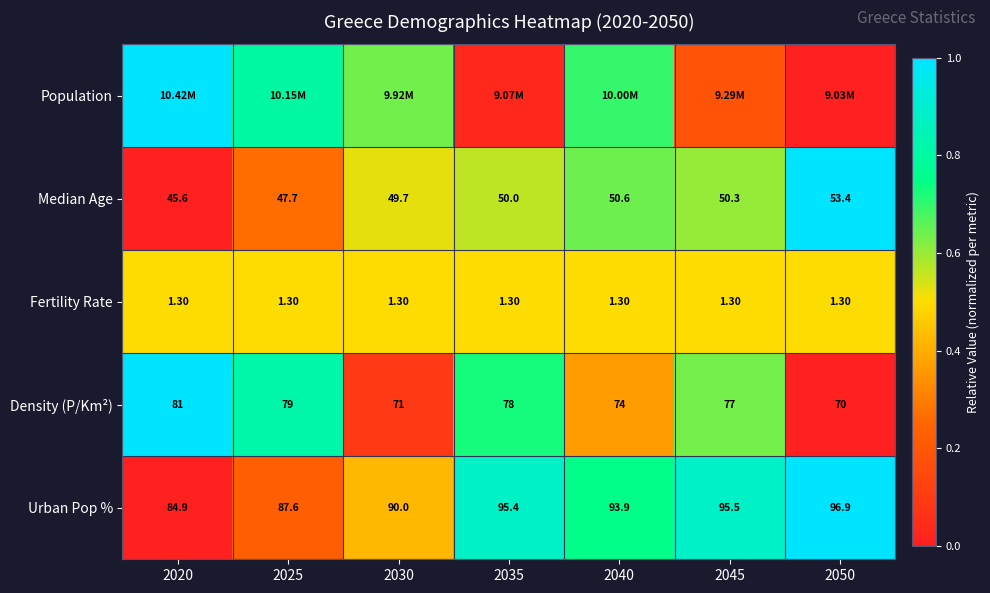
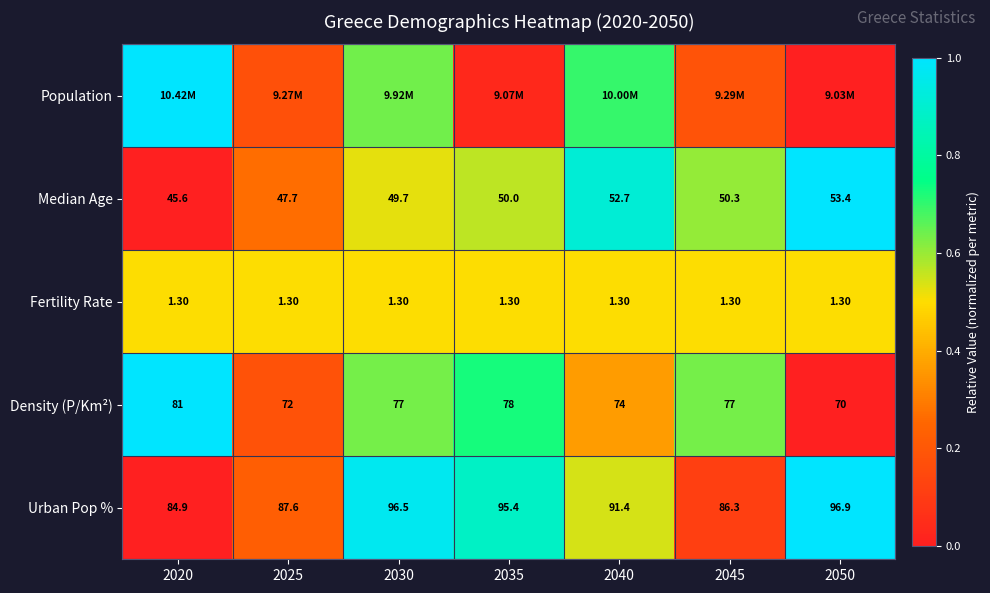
Population, 2025: 10.15M -> 9.27M
Median Age, 2040: 50.6 -> 52.7
Density (P/Km²), 2025: 79 -> 72
Density (P/Km²), 2030: 71 -> 77
Urban Pop %, 2030: 90.0 -> 96.5
Urban Pop %, 2040: 93.9 -> 91.4
Urban Pop %, 2045: 95.5 -> 86.3
